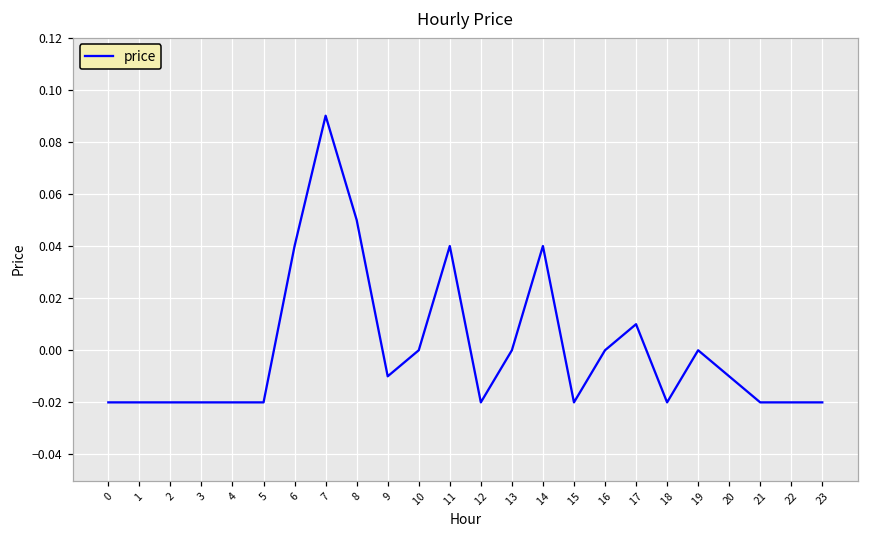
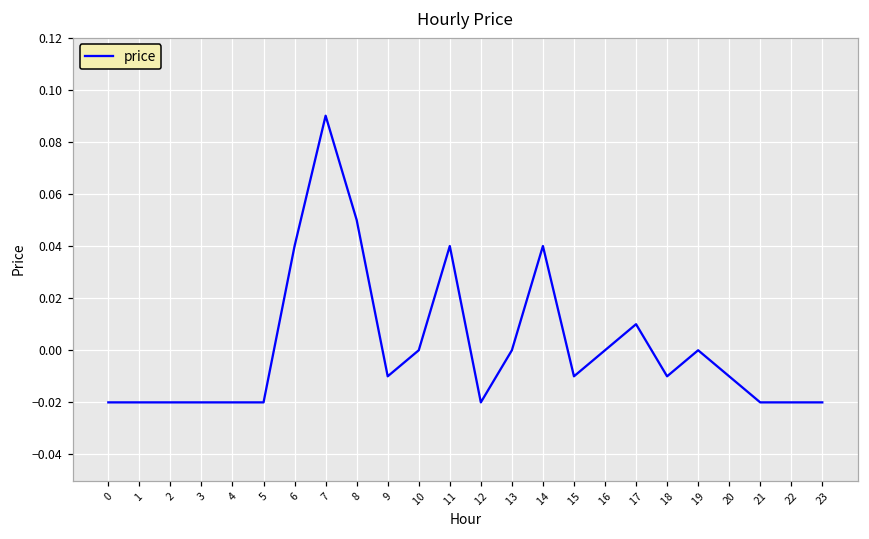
15: -0.02 -> -0.01
18: -0.02 -> -0.01
